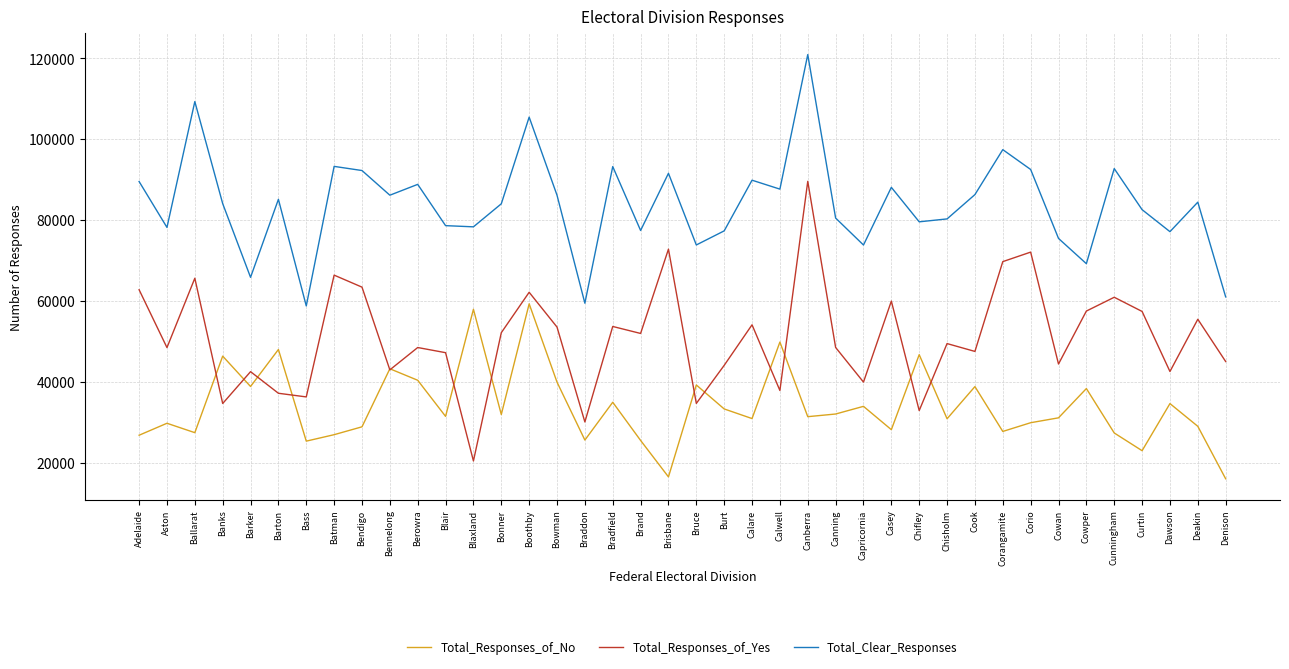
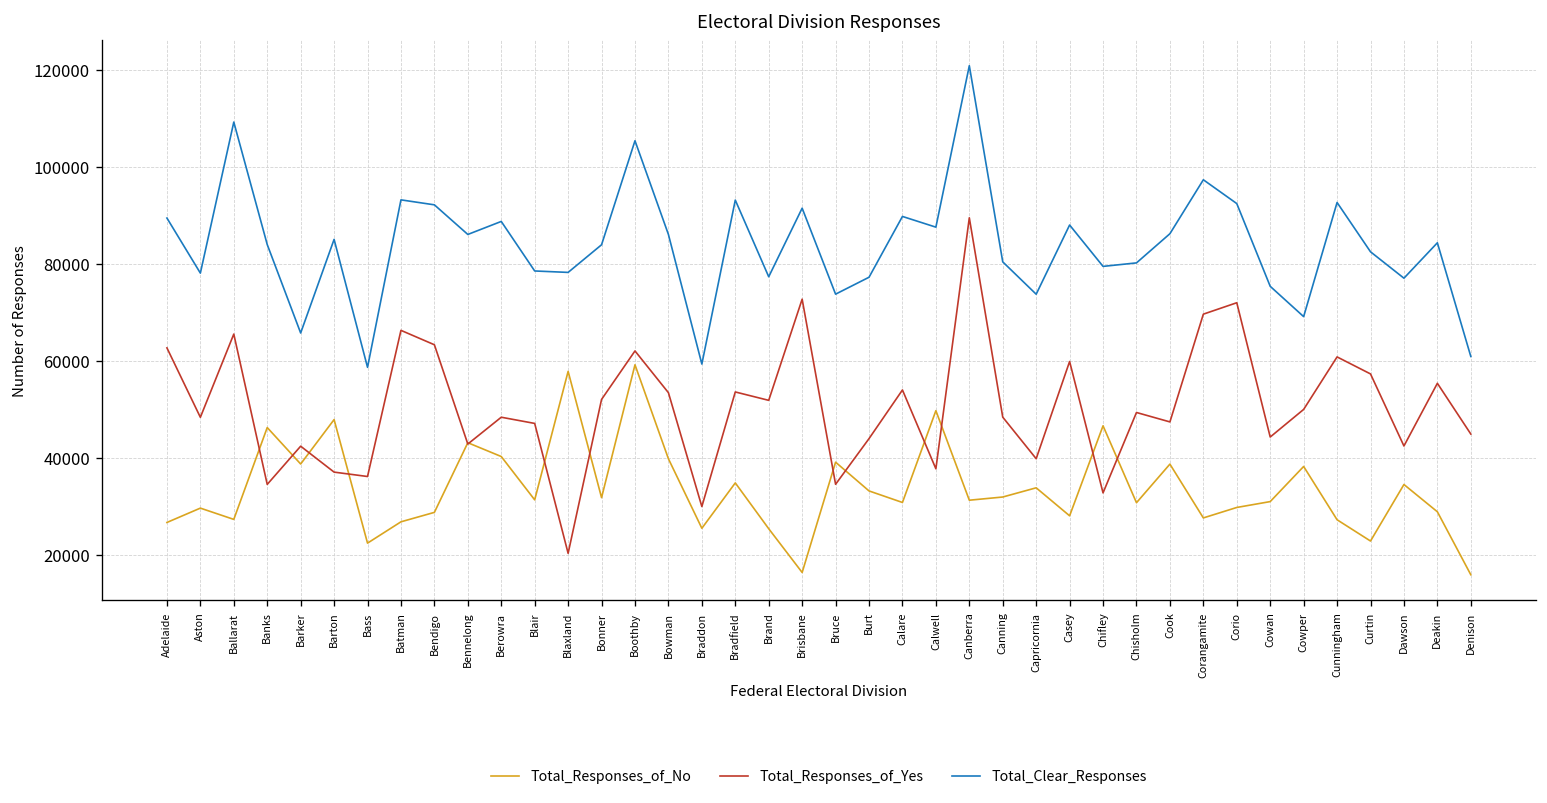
Total_Responses_of_No, Bass: 25000 -> 23000
Total_Responses_of_Yes, Cowper: 57000 -> 50000
